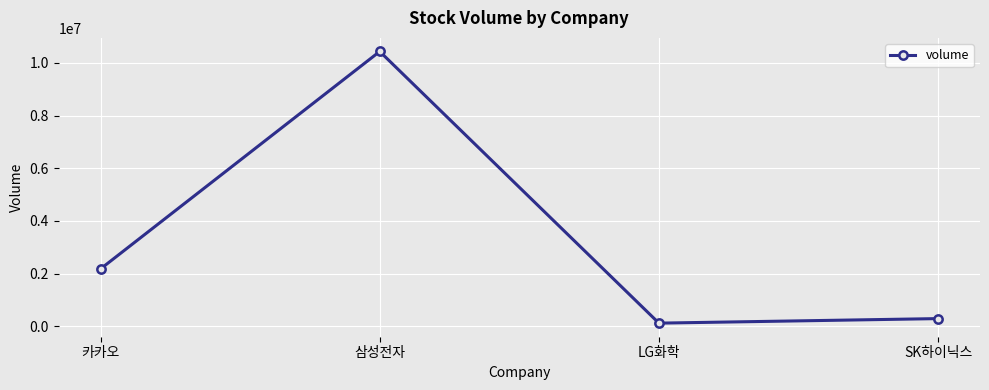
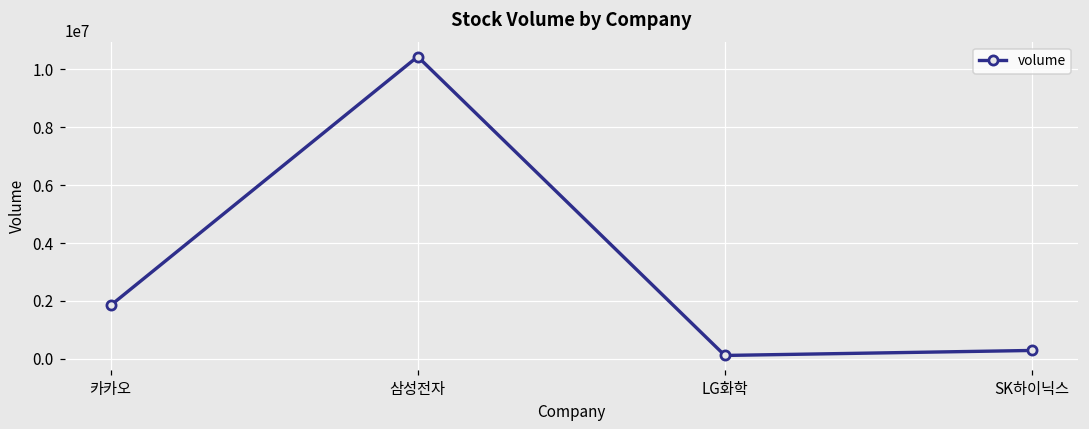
카카오: 2200000 -> 1800000
